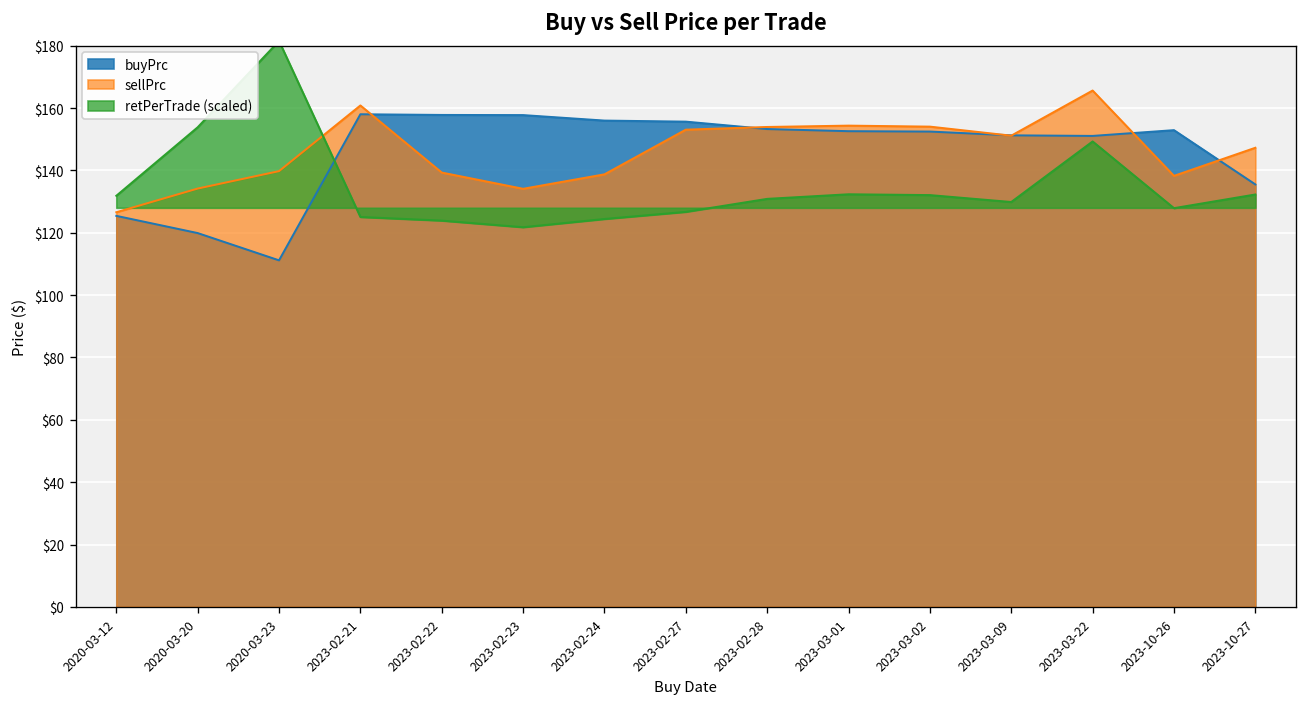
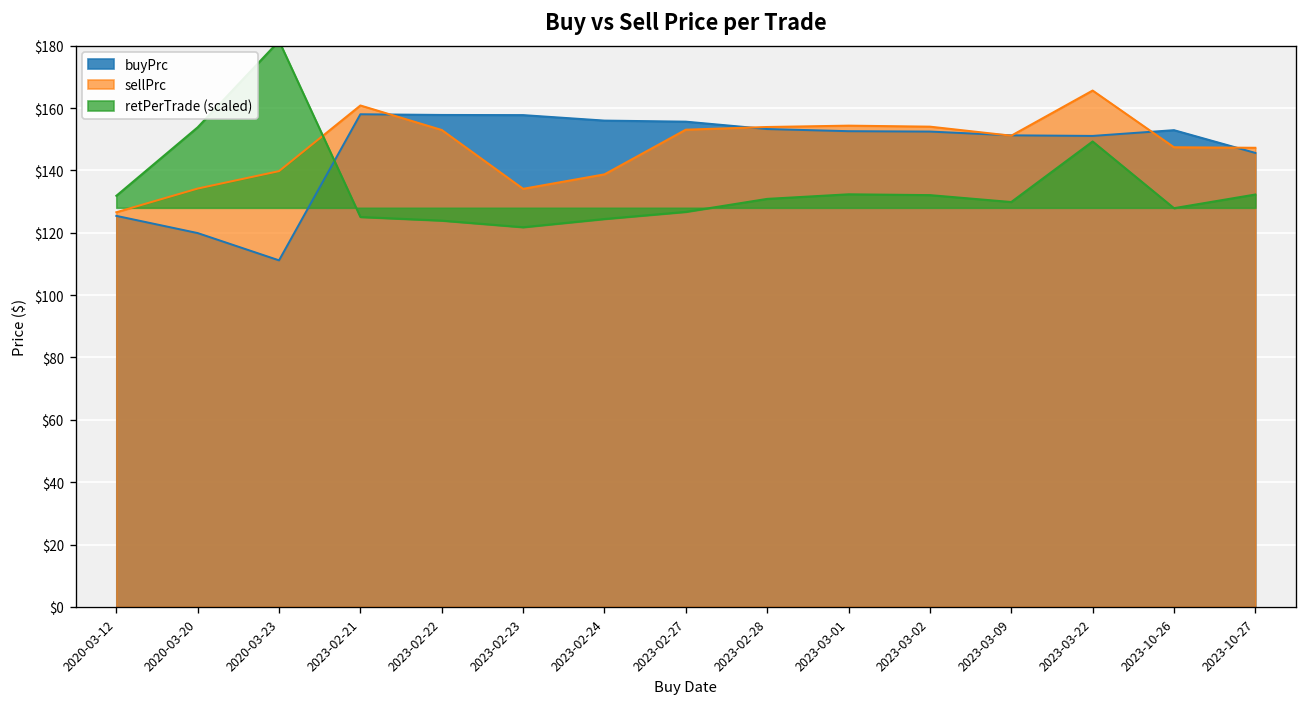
sellPrc, 2023-02-22: $139 -> $153
sellPrc, 2023-10-26: $138 -> $147
buyPrc, 2023-10-27: $136 -> $146
